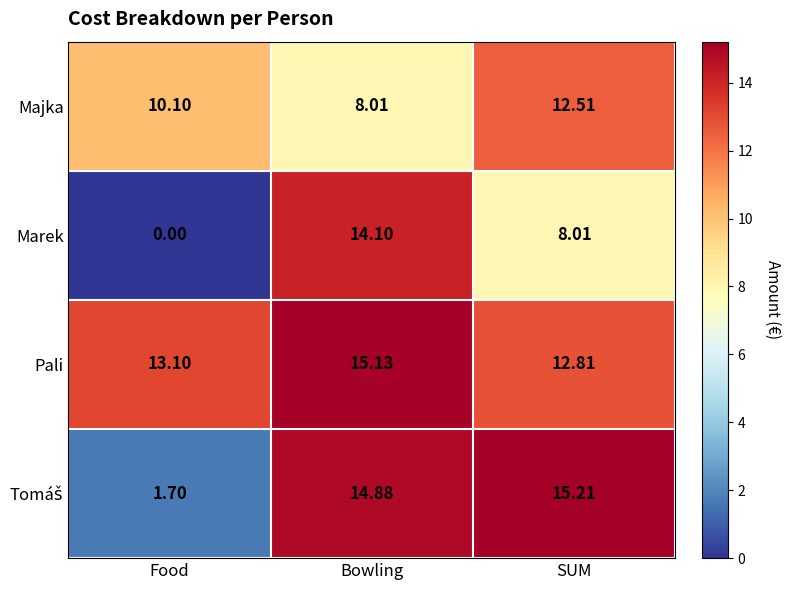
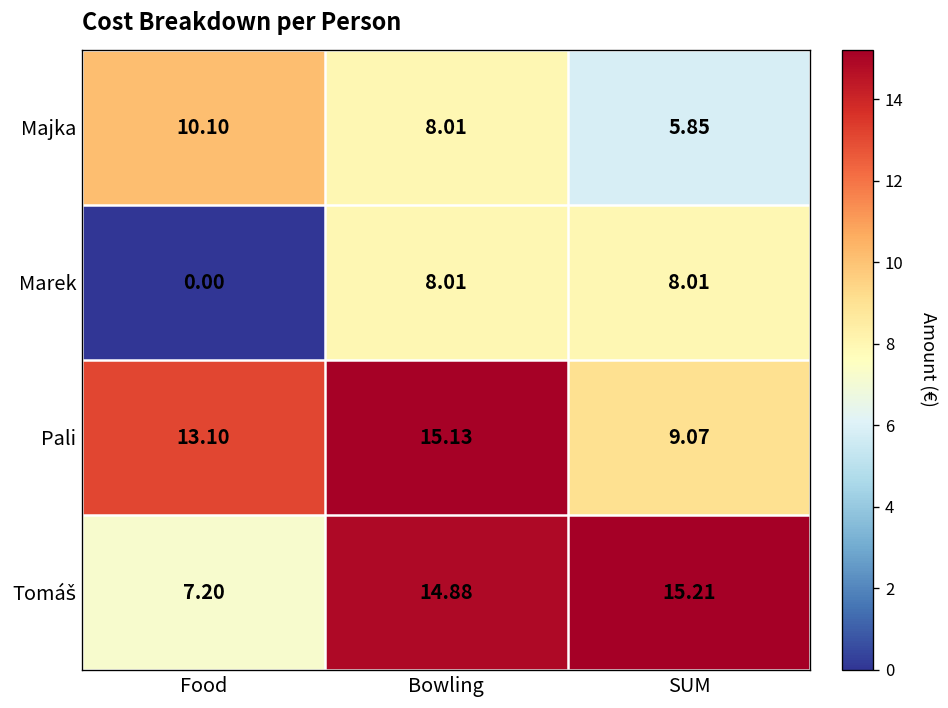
Majka, SUM: 12.51 -> 5.85
Marek, Bowling: 14.10 -> 8.01
Pali, SUM: 12.81 -> 9.07
Tomáš, Food: 1.70 -> 7.20
